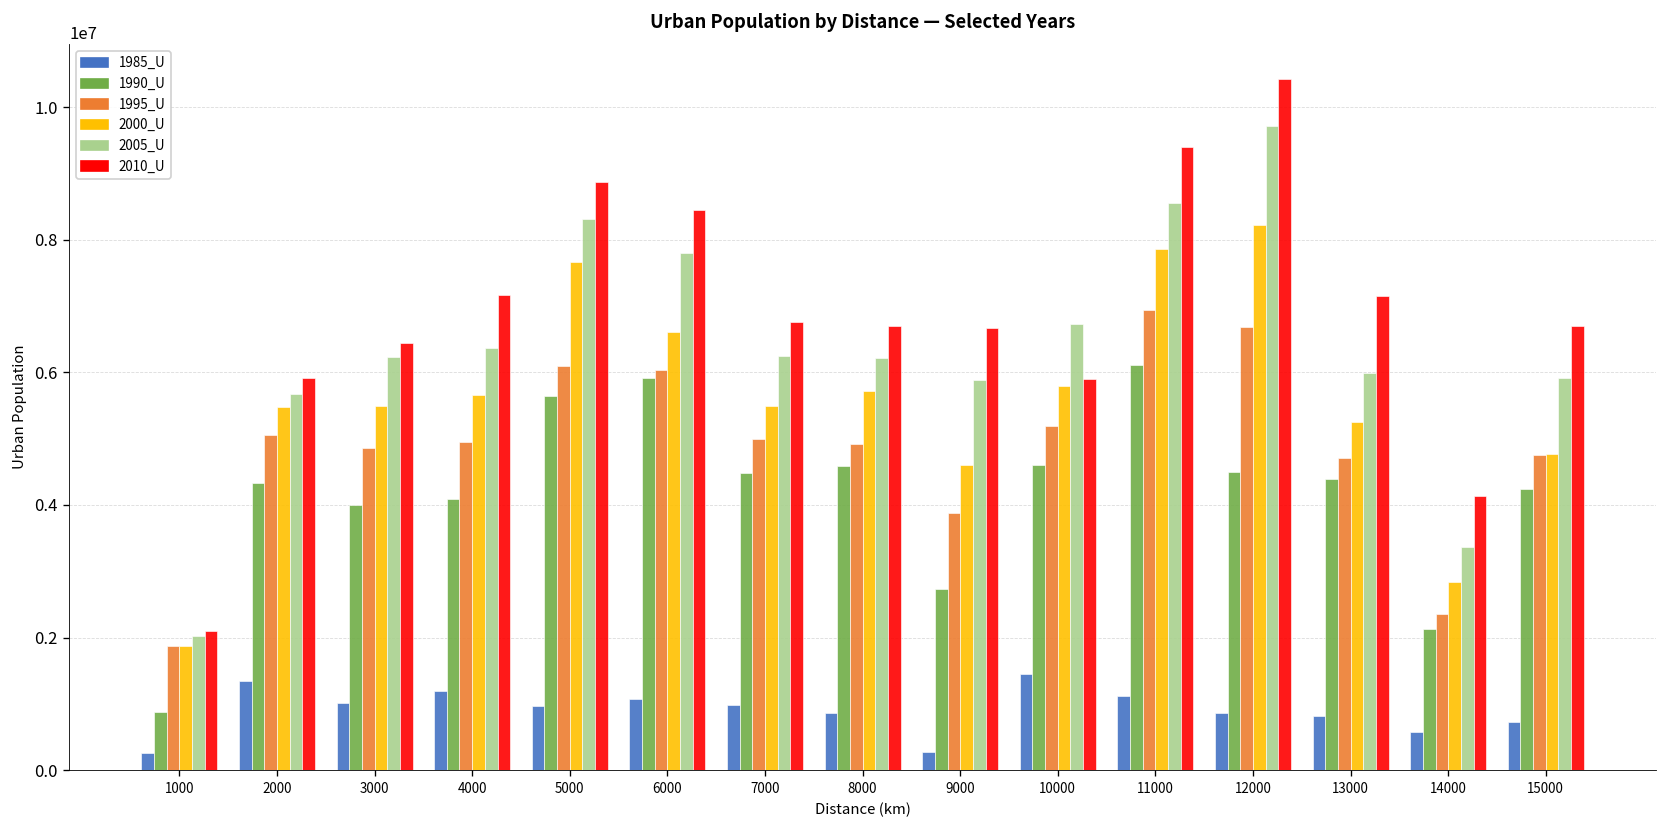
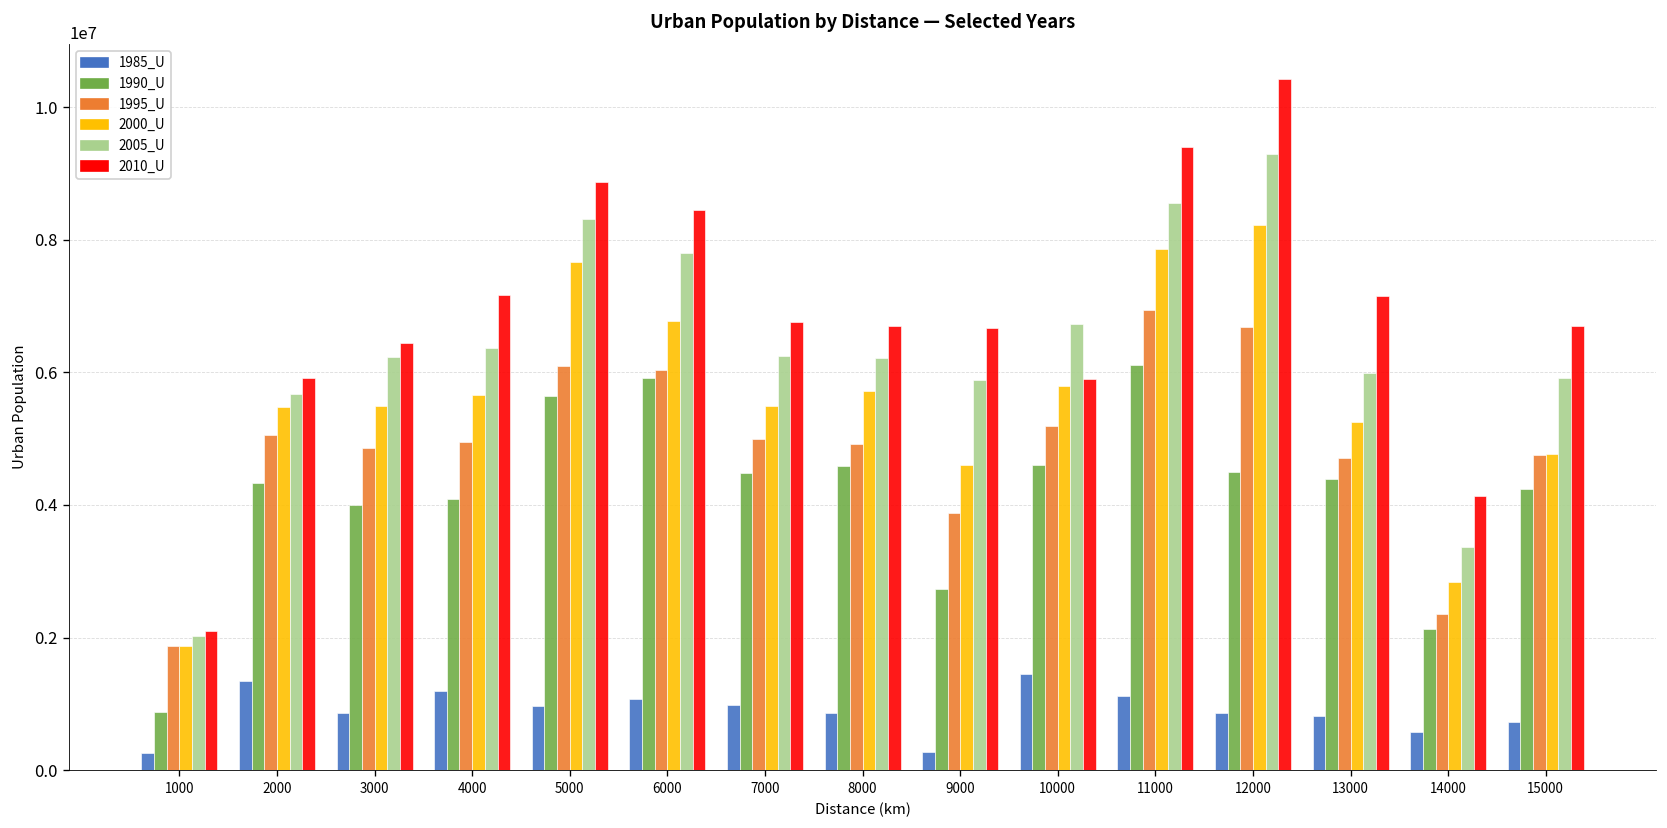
1985_U, 3000: 1000000 -> 900000
2000_U, 6000: 6600000 -> 6800000
2005_U, 12000: 9700000 -> 9300000
